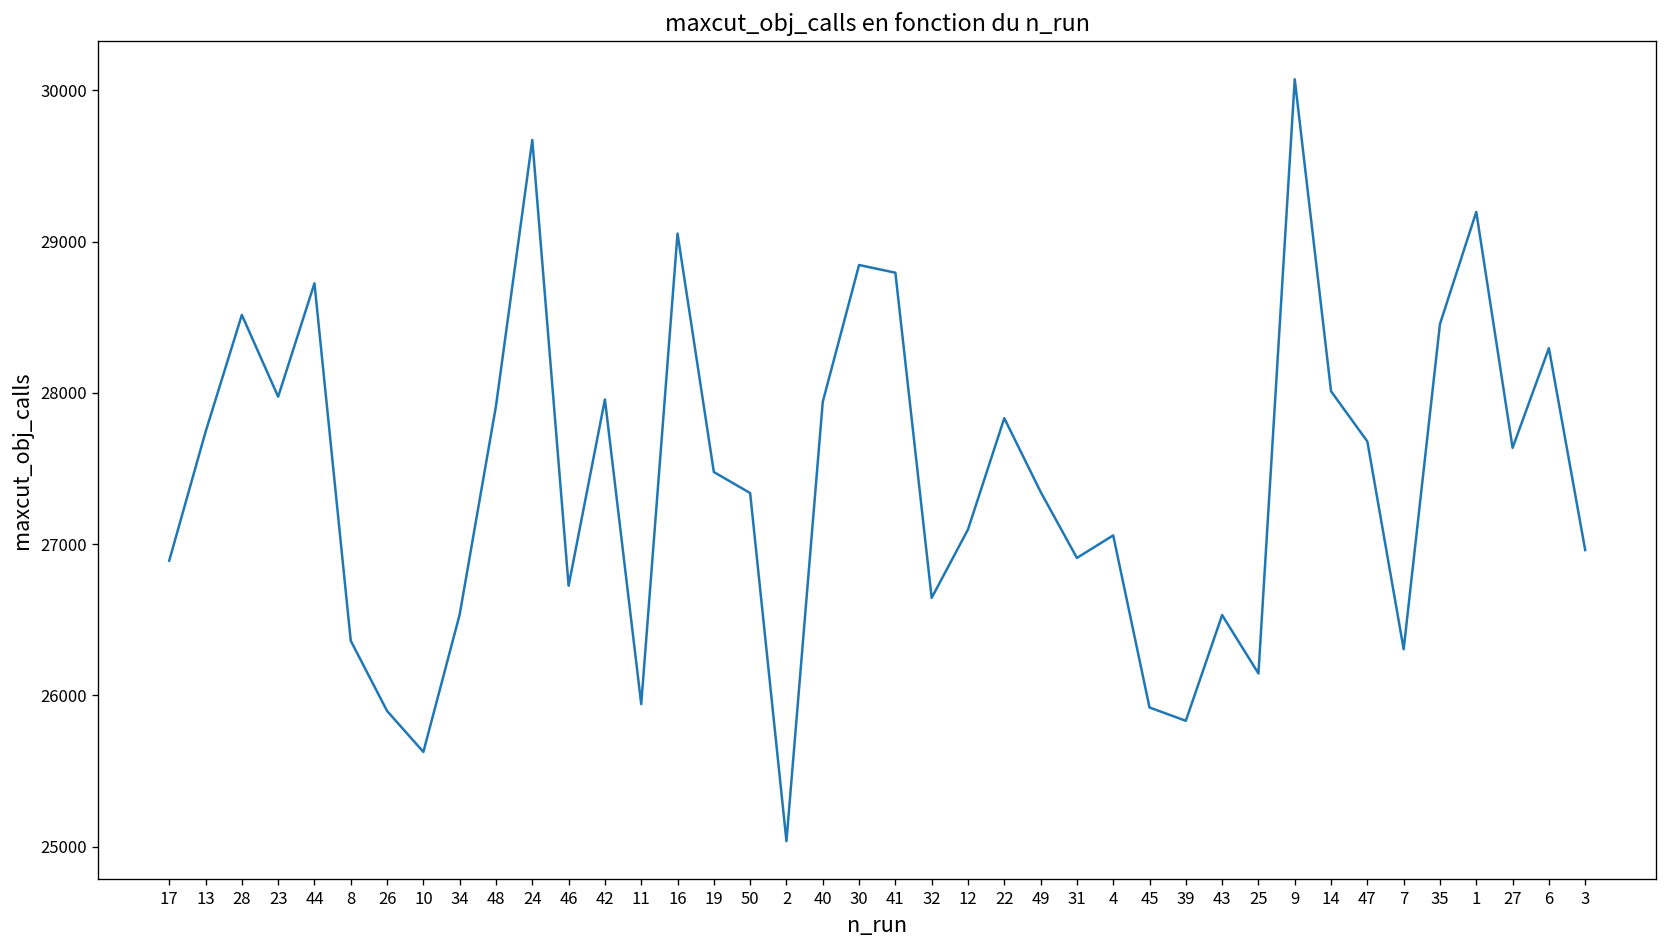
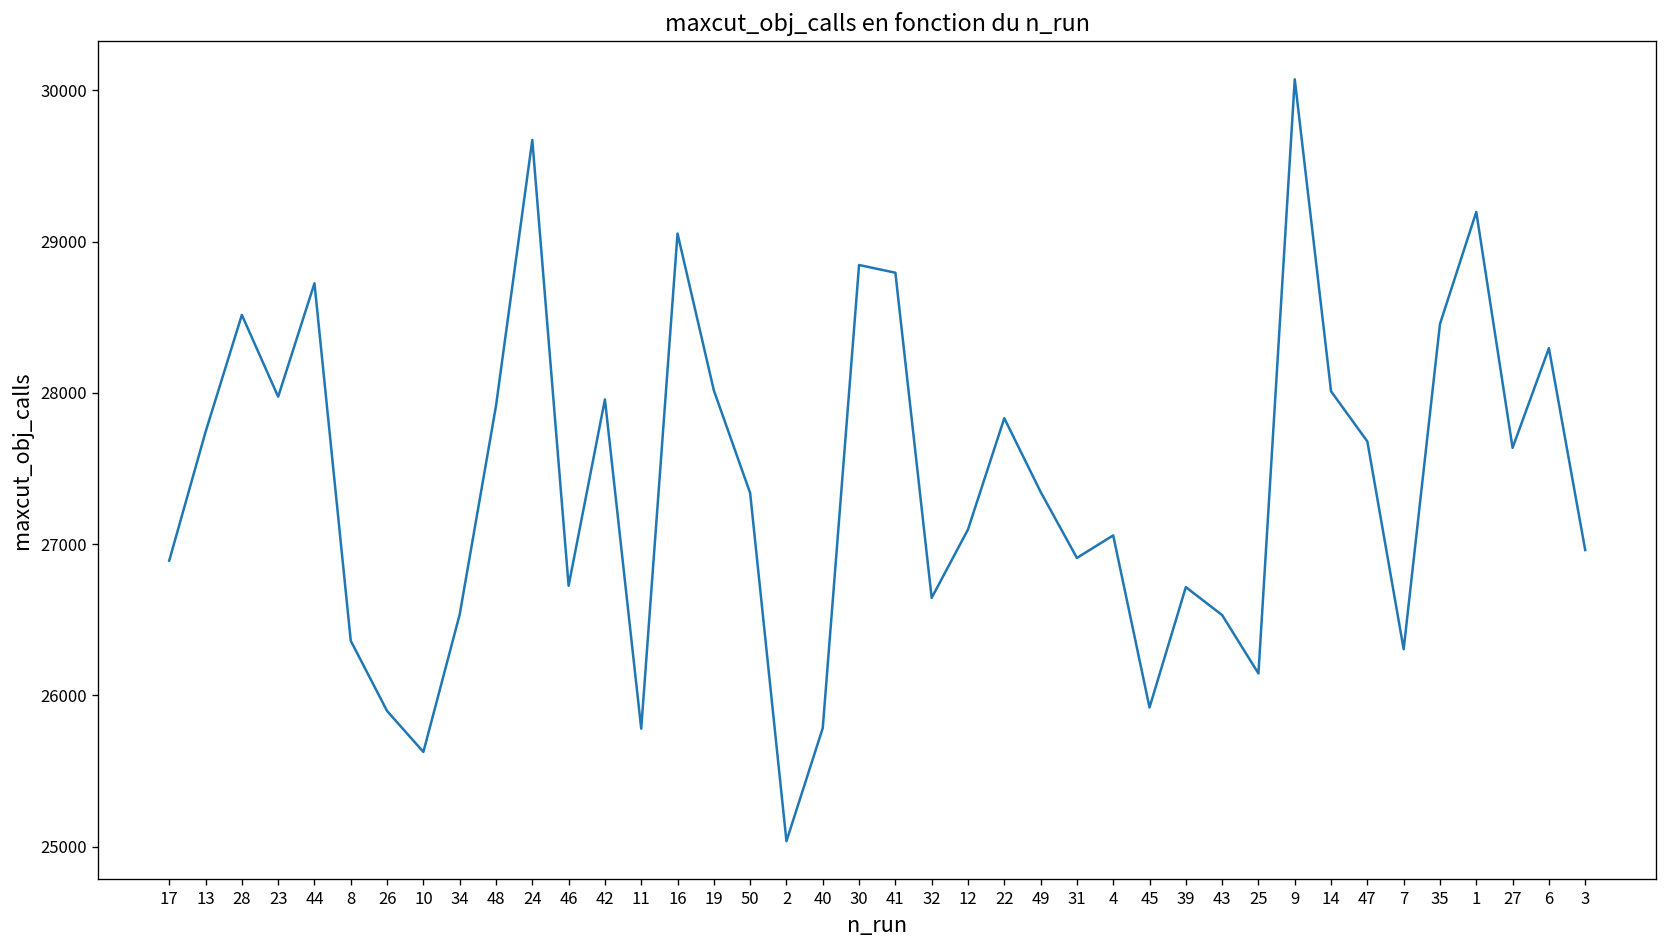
11: 25940 -> 25780
19: 27480 -> 28020
40: 27940 -> 25780
39: 25830 -> 26720
